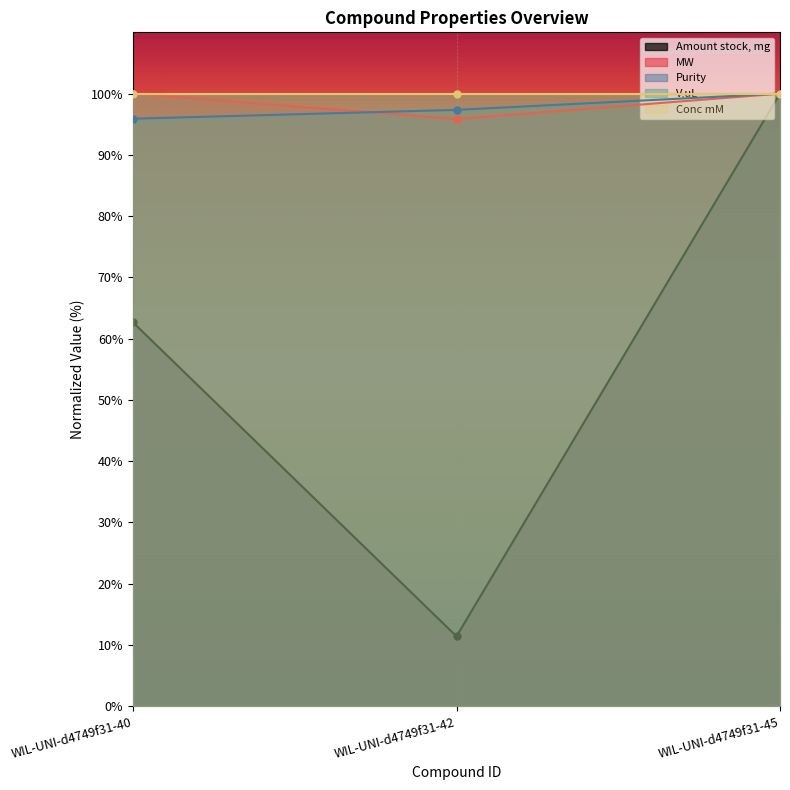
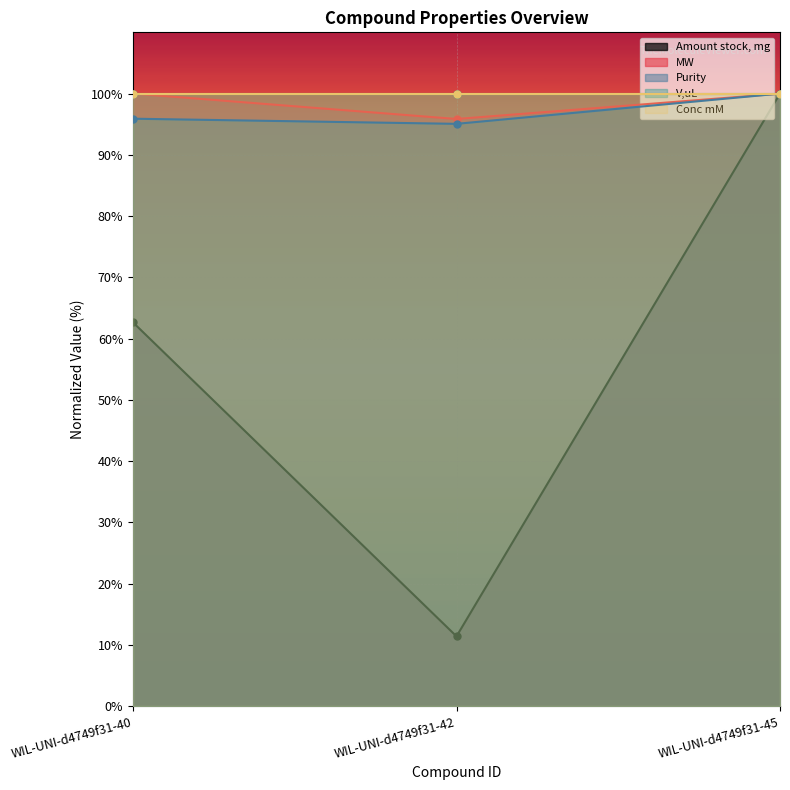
Purity, WIL-UNI-d4749f31-42: 97% -> 95%
